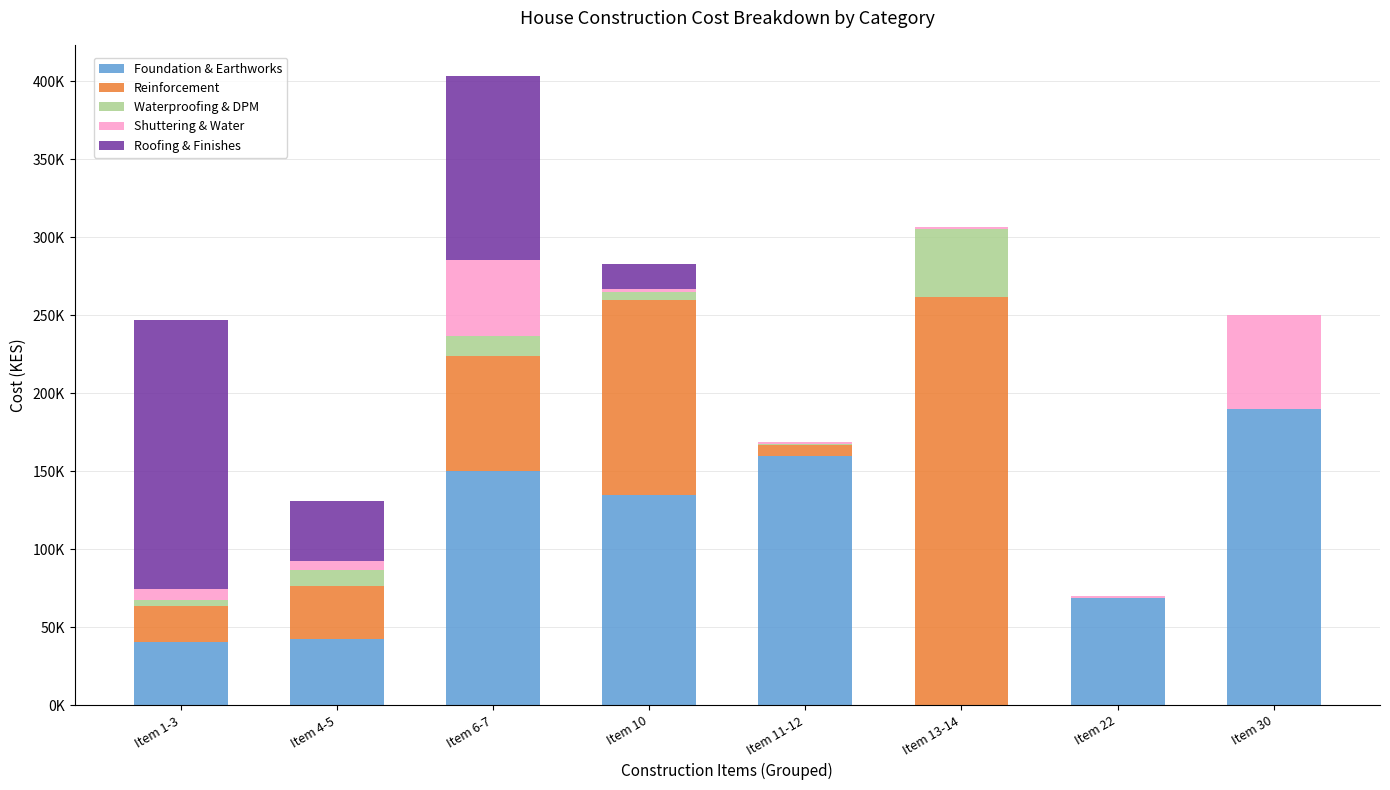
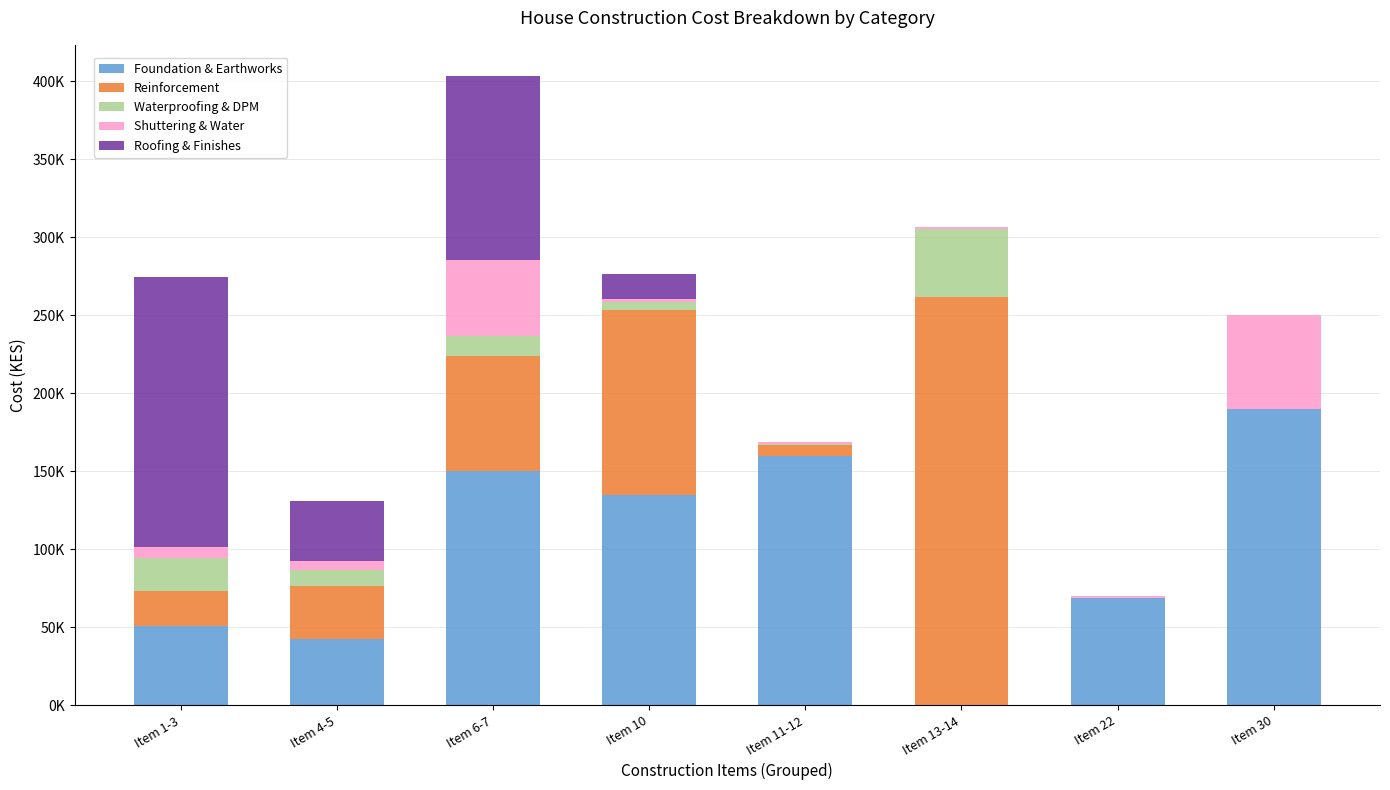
Foundation & Earthworks, Item 1-3: 41000 -> 51000
Waterproofing & DPM, Item 1-3: 4000 -> 21000
Reinforcement, Item 10: 125000 -> 118000
